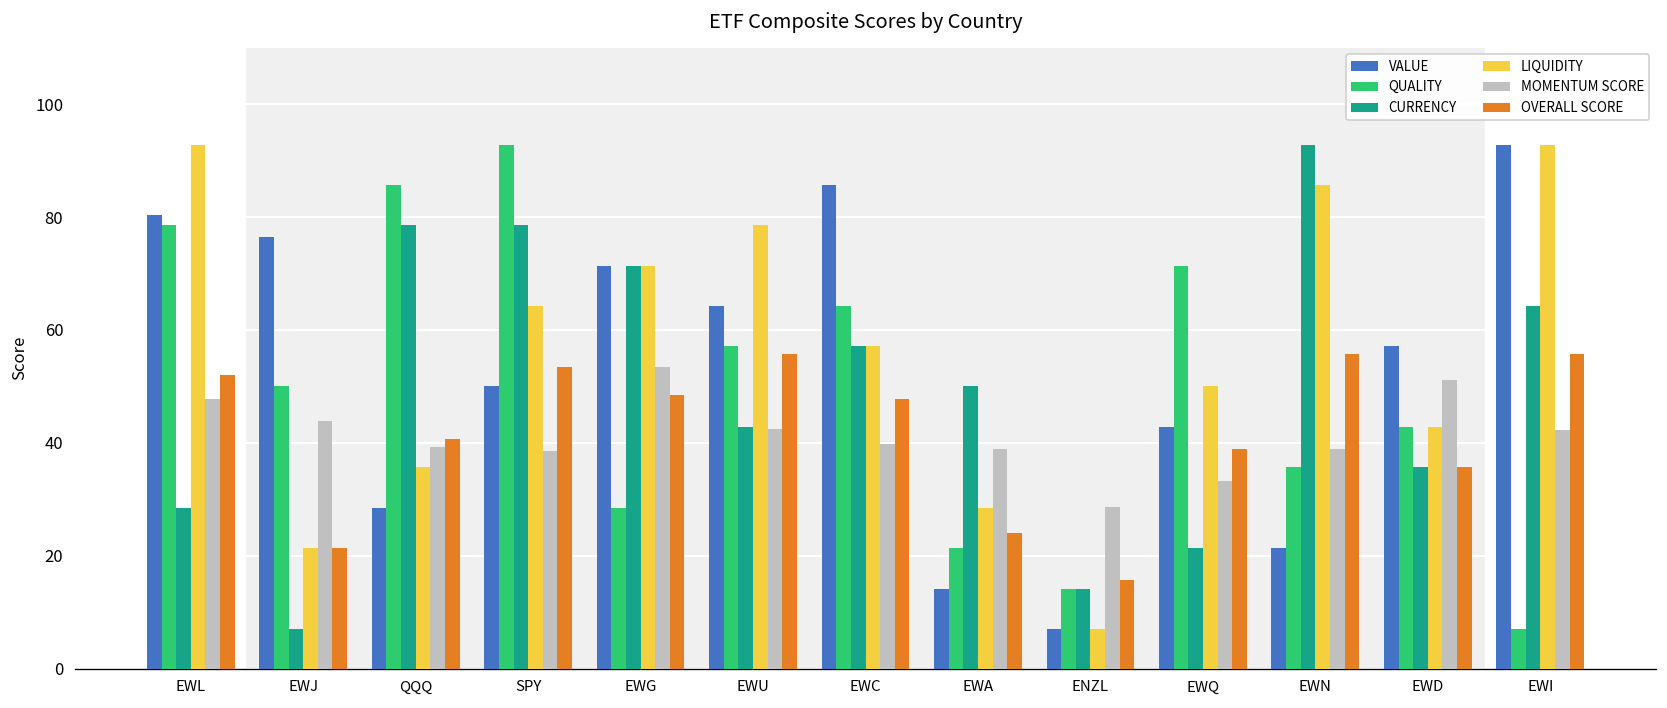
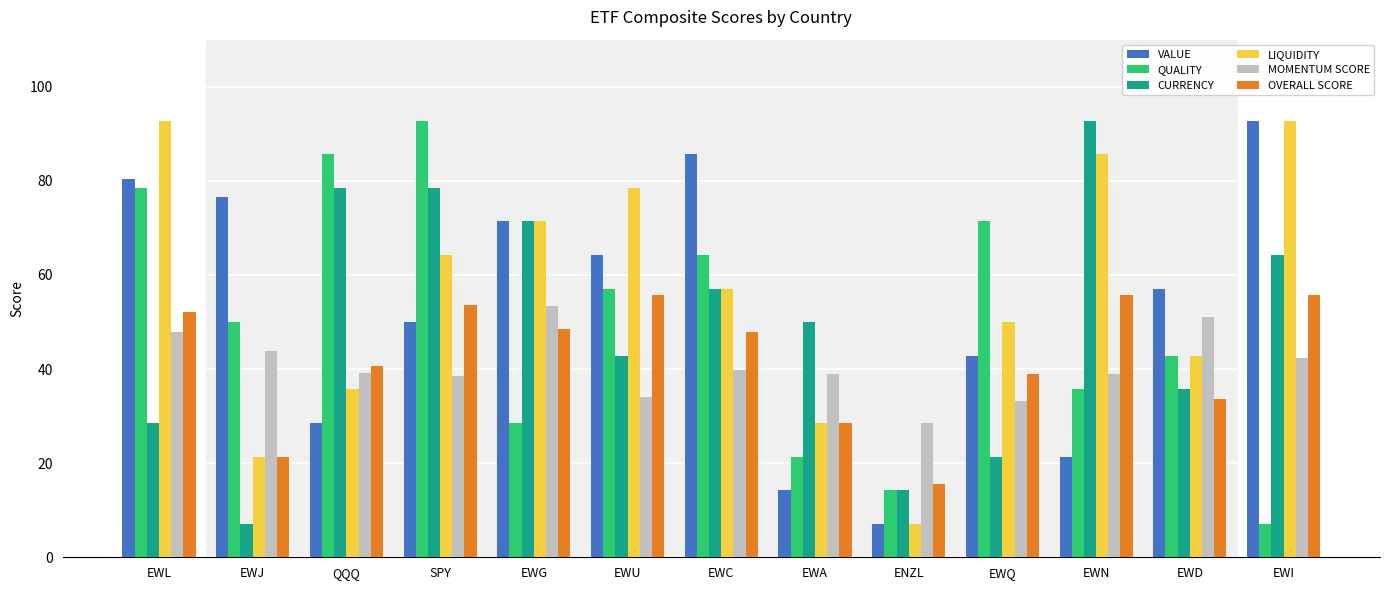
MOMENTUM SCORE, EWU: 42 -> 34
OVERALL SCORE, EWA: 24 -> 29
OVERALL SCORE, EWD: 36 -> 34
